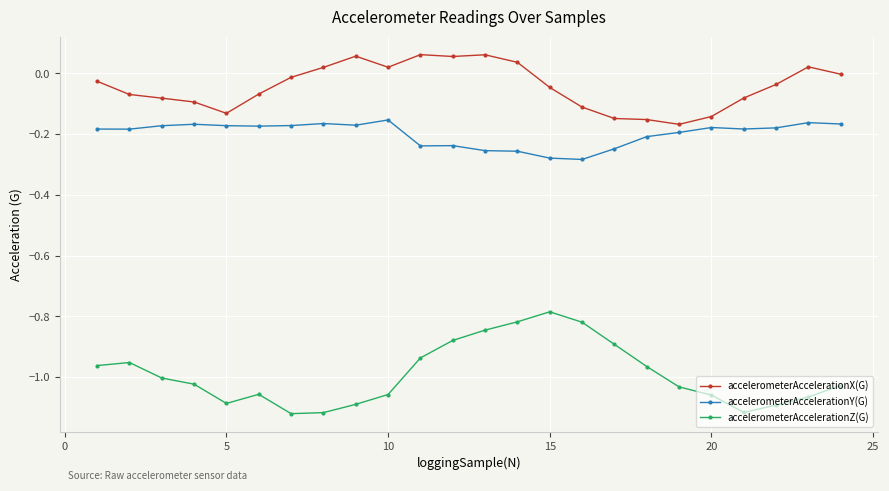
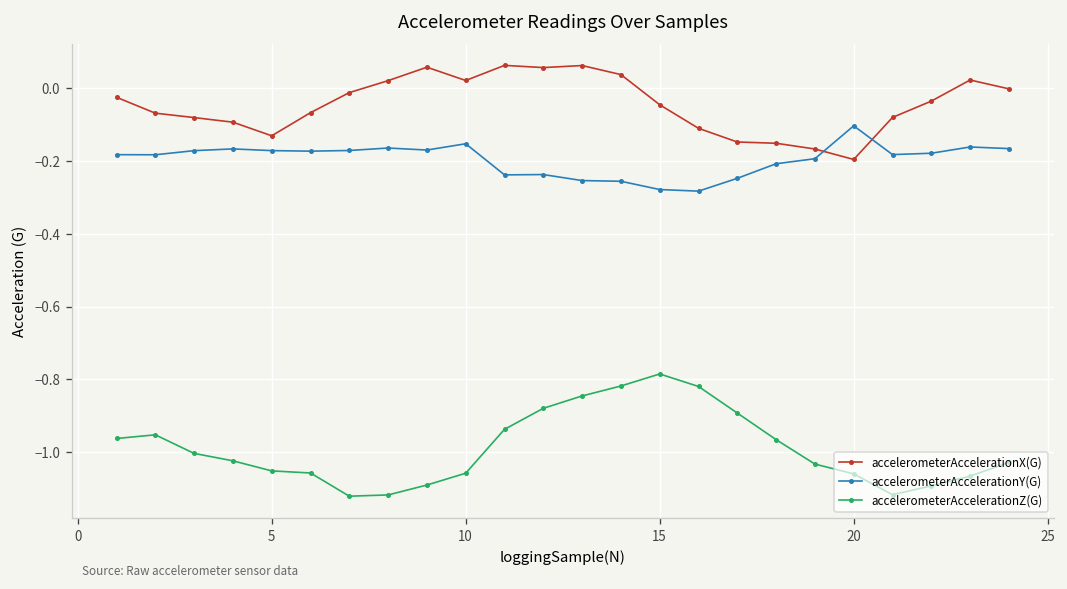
accelerometerAccelerationZ(G), 5: -1.09 -> -1.05
accelerometerAccelerationX(G), 20: -0.14 -> -0.20
accelerometerAccelerationY(G), 20: -0.18 -> -0.10
